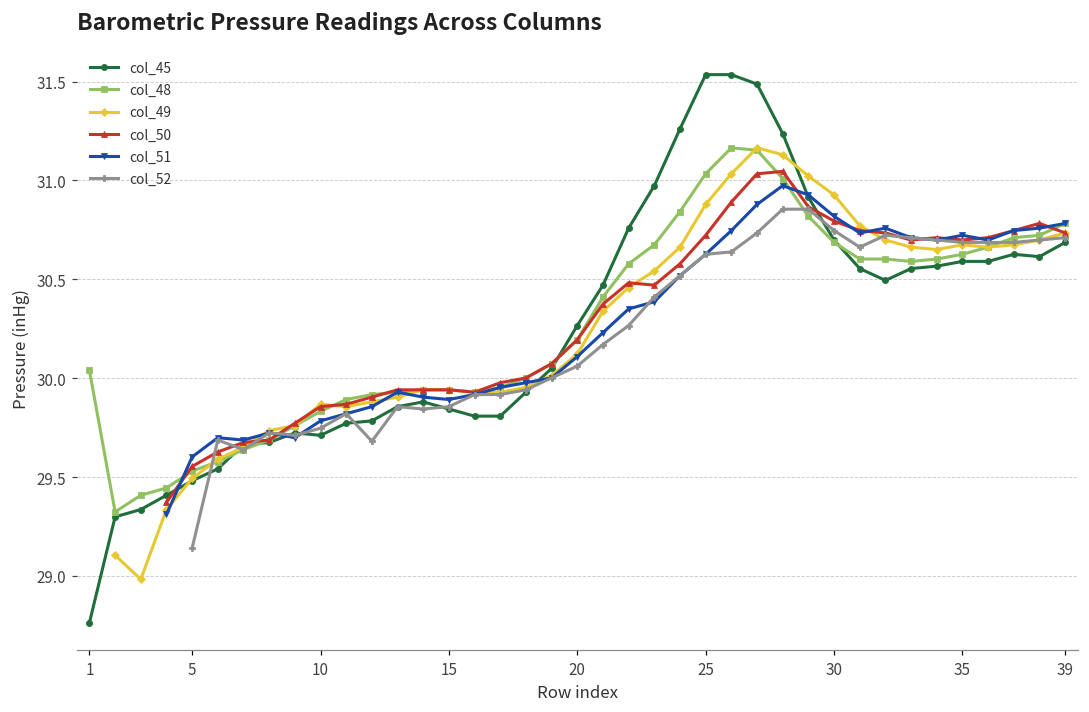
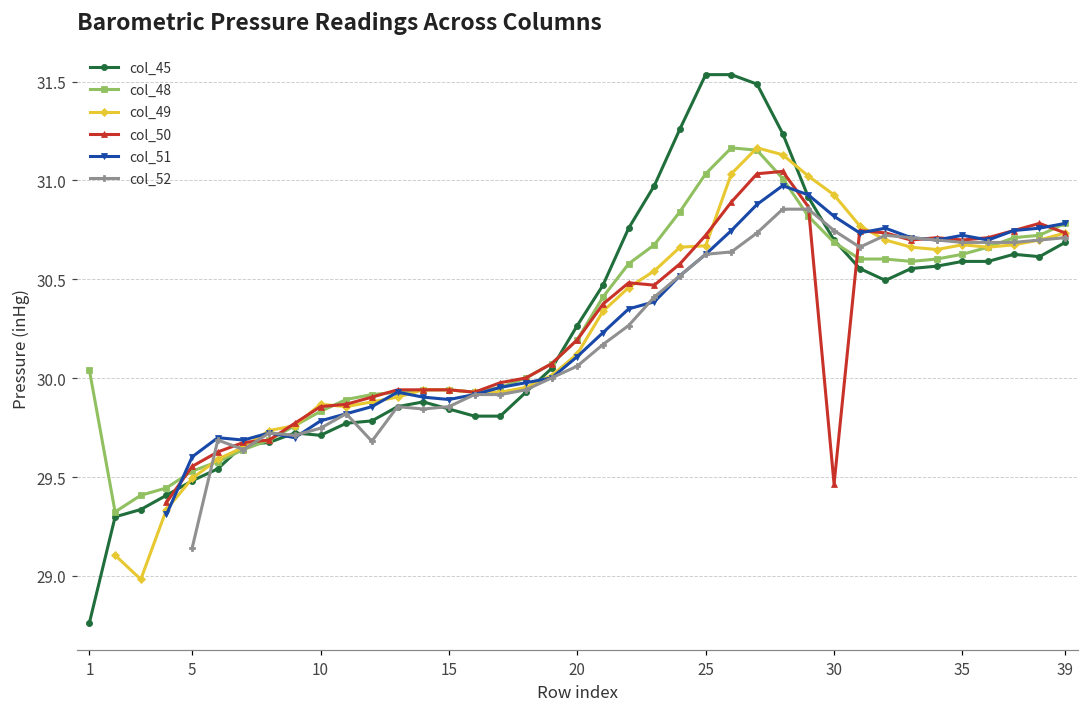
col_49, 25: 30.88 -> 30.67
col_50, 30: 30.80 -> 29.47
